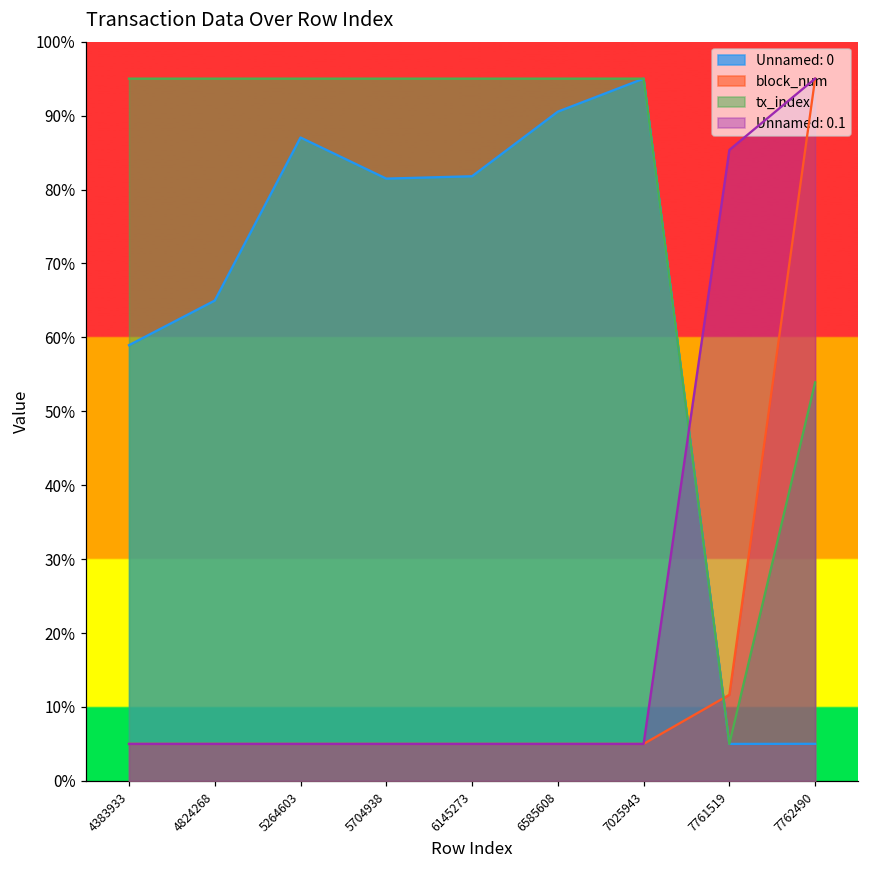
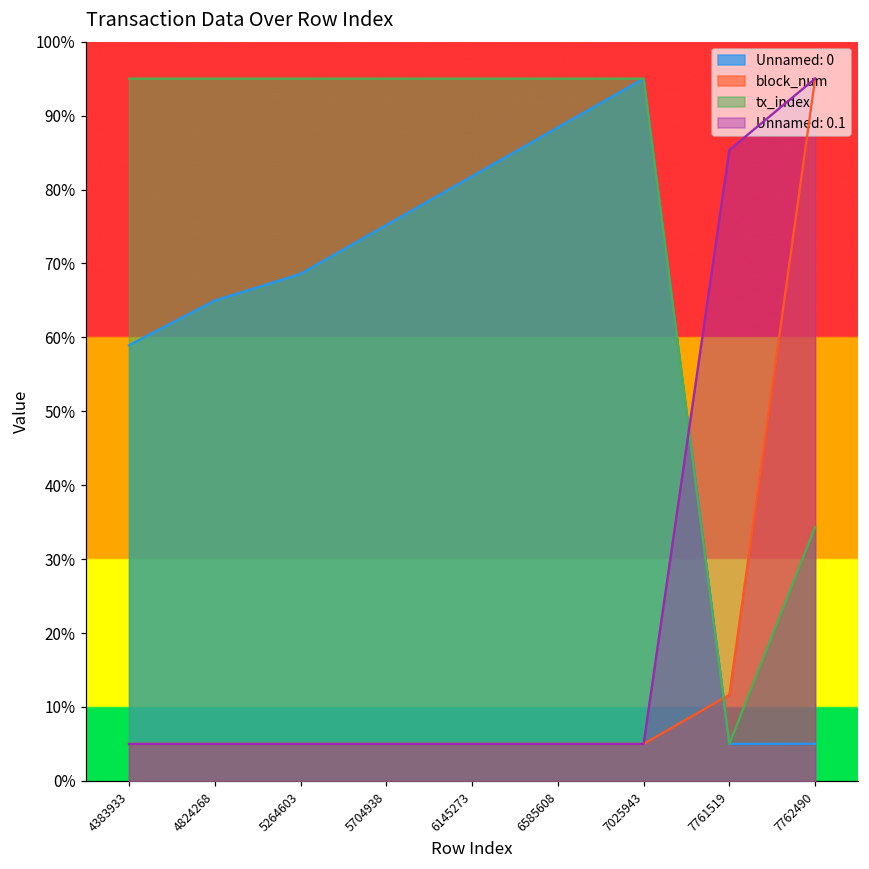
Unnamed: 0, 5264603: 87% -> 69%
Unnamed: 0, 5704938: 81% -> 75%
Unnamed: 0, 6585608: 91% -> 88%
tx_index, 7762490: 54% -> 34%
